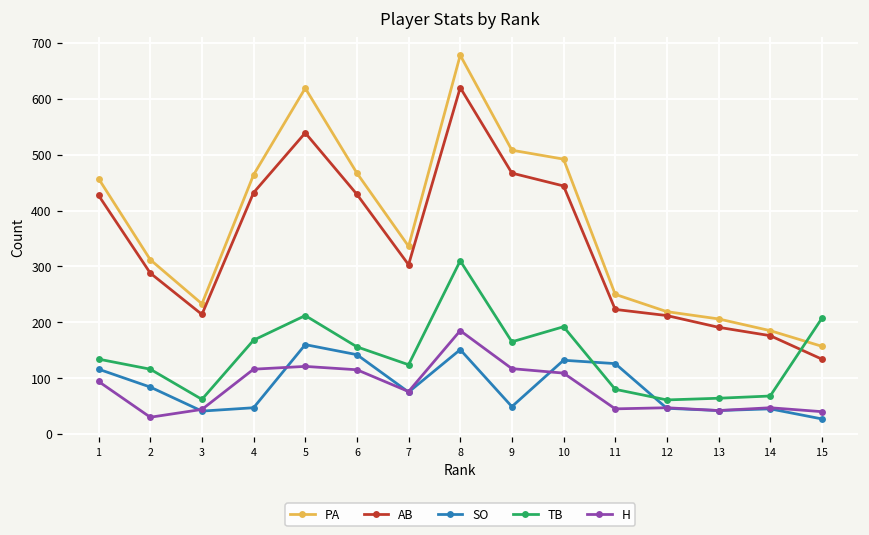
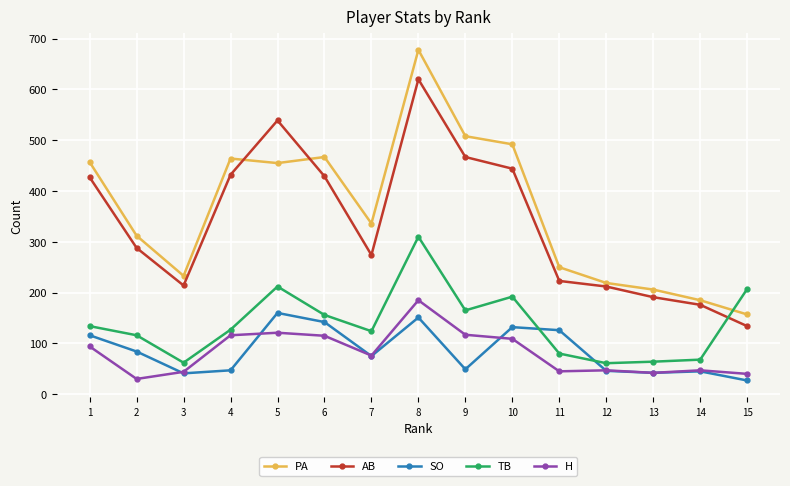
TB, 4: 170 -> 130
PA, 5: 620 -> 460
AB, 7: 300 -> 270
